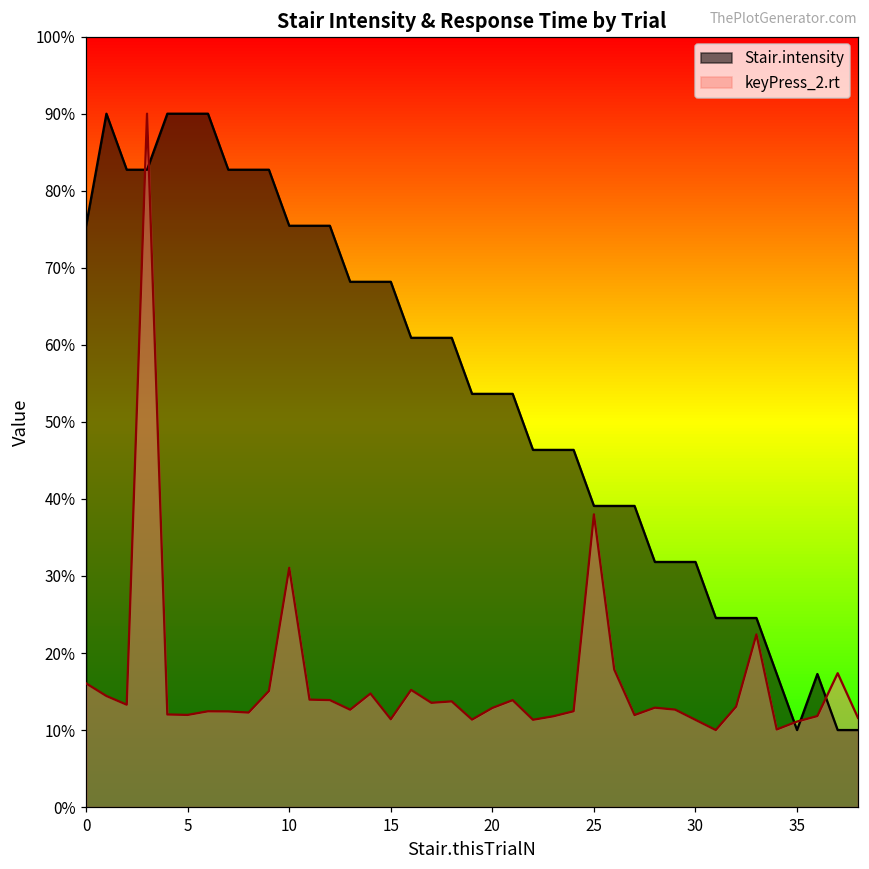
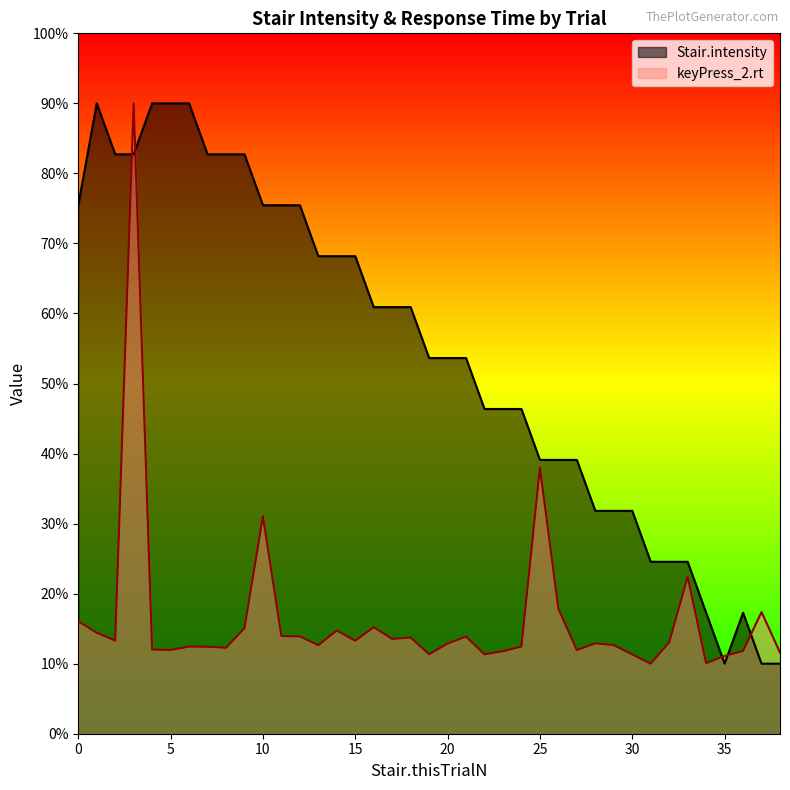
keyPress_2.rt, 15: 11% -> 13%
